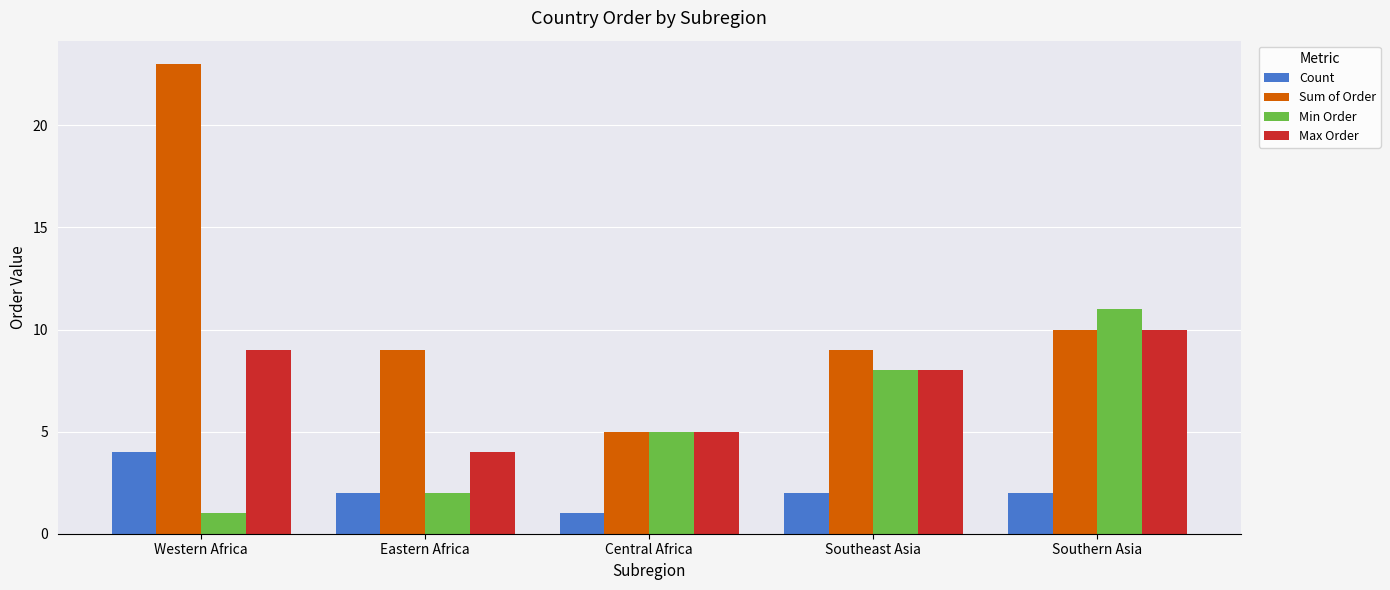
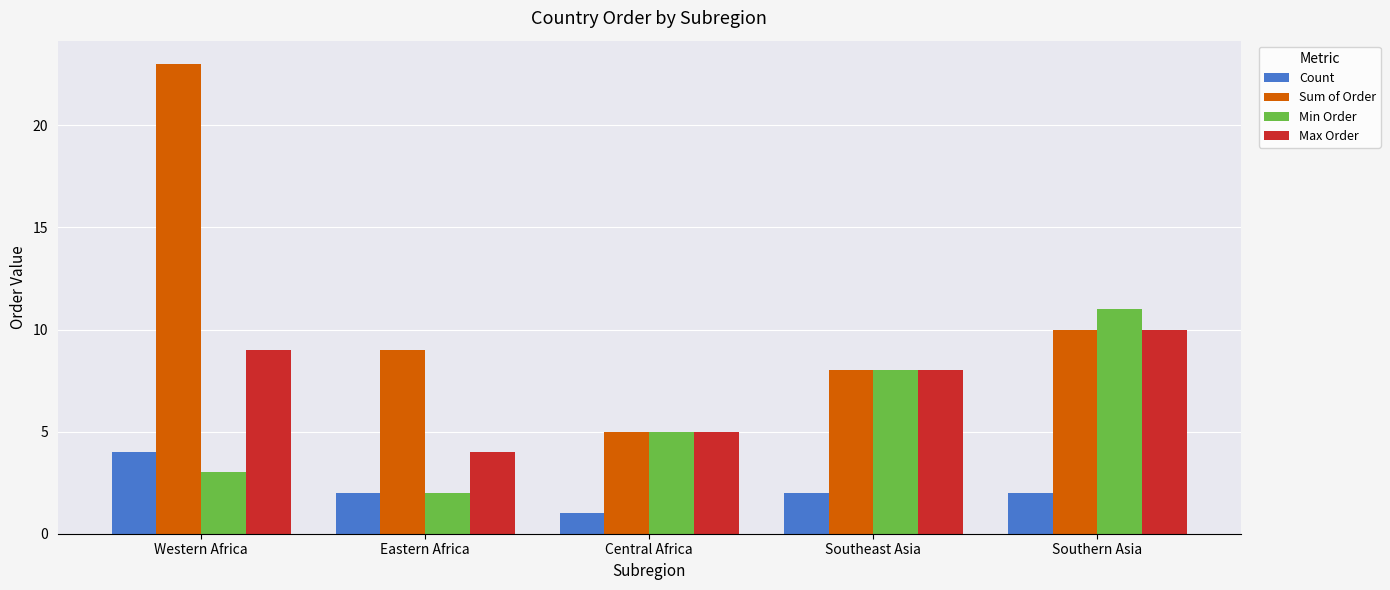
Min Order, Western Africa: 1 -> 3
Sum of Order, Southeast Asia: 9 -> 8
